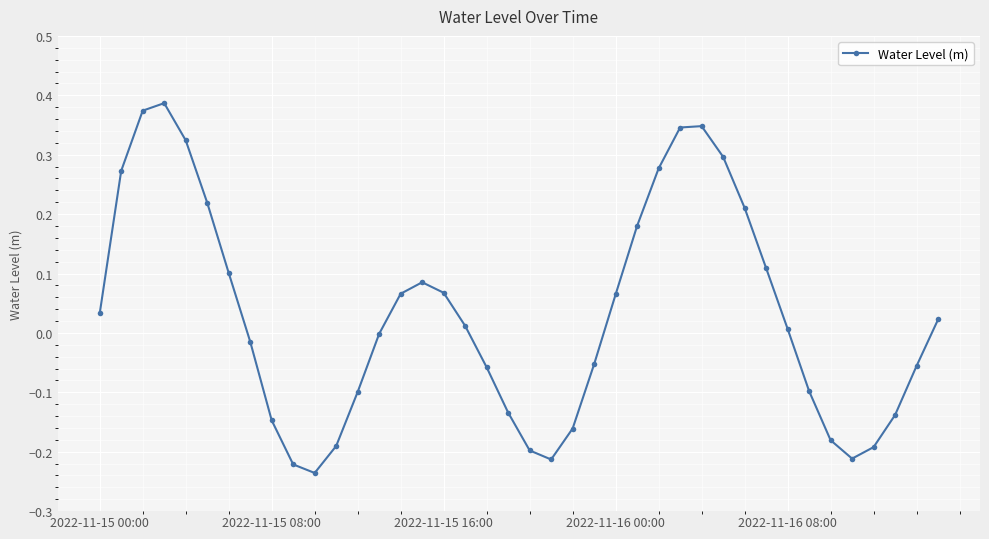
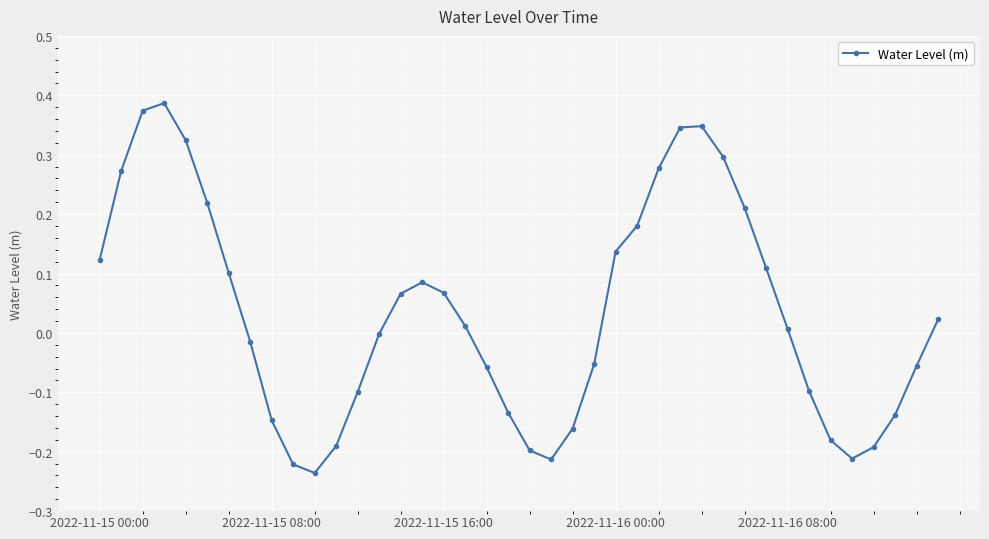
2022-11-15 00:00: 0.03 -> 0.12
2022-11-16 00:00: 0.06 -> 0.14
